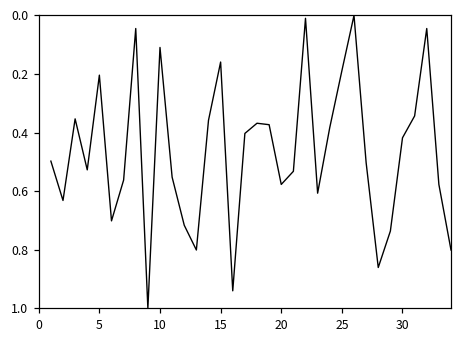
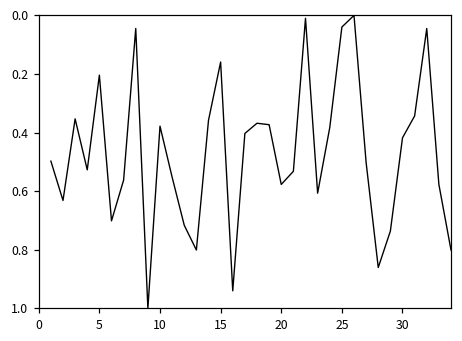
10: 0.11 -> 0.38
25: 0.19 -> 0.04
